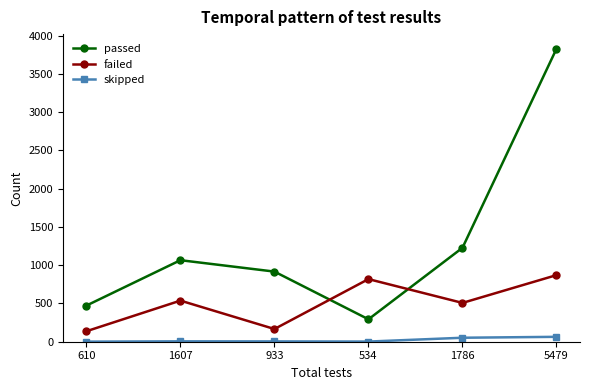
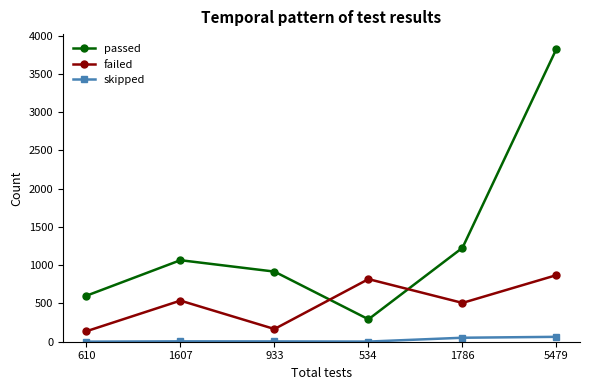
passed, 610: 500 -> 600
